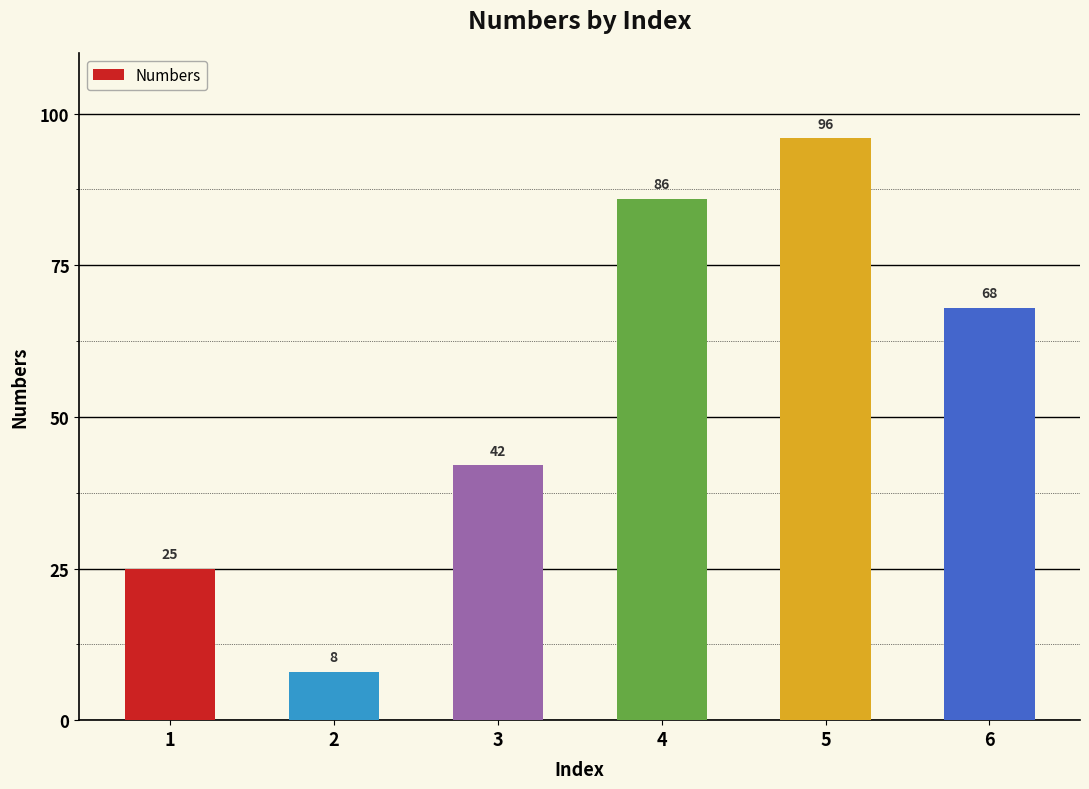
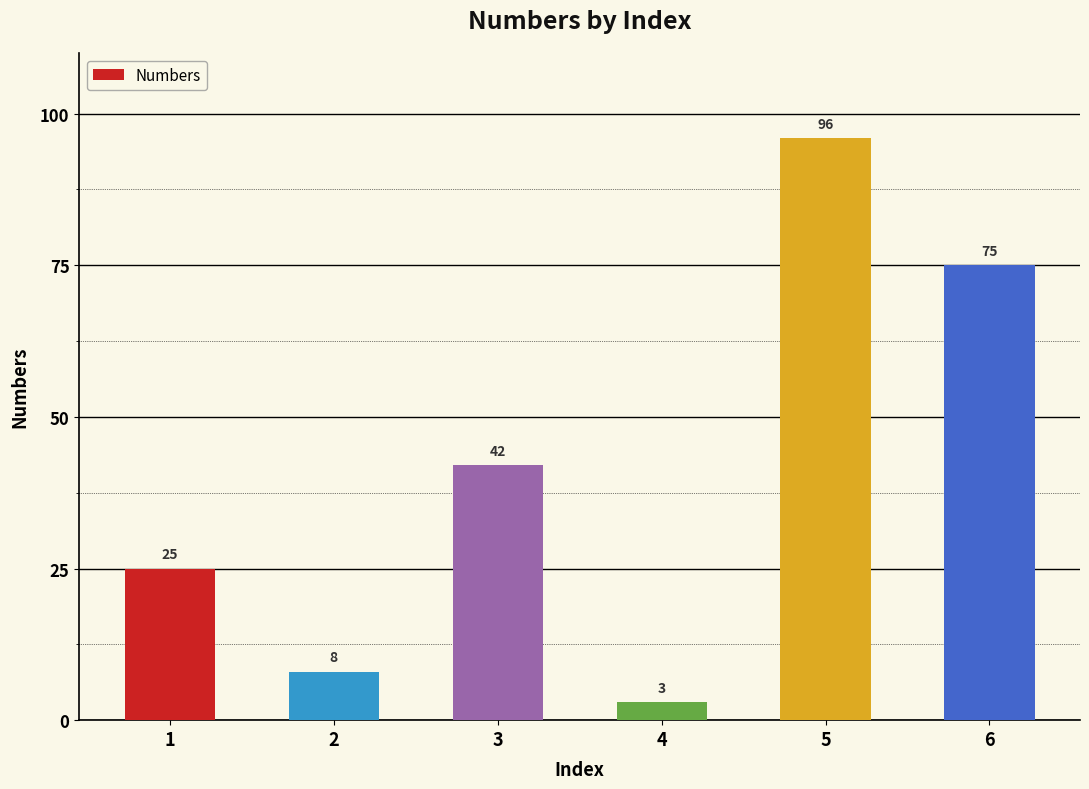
4: 86 -> 3
6: 68 -> 75
